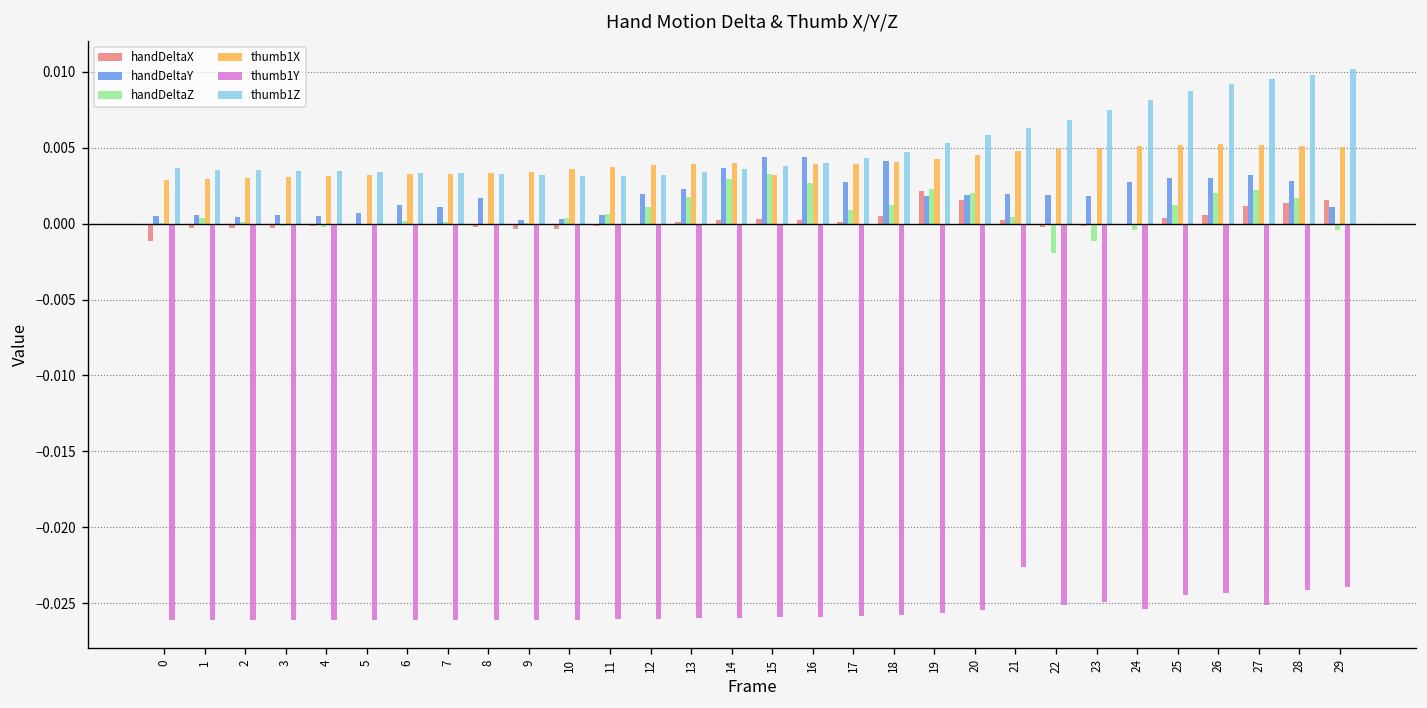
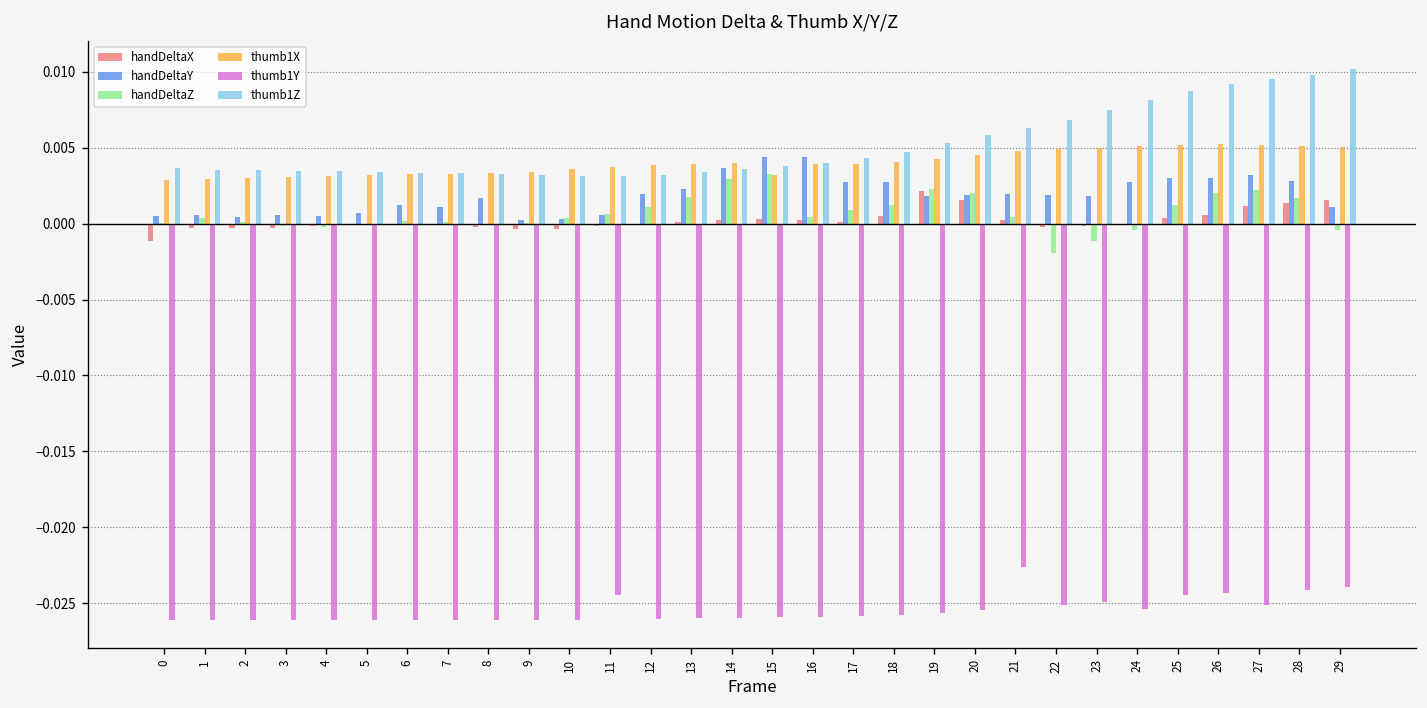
thumb1Y, 11: -0.0261 -> -0.0245
handDeltaZ, 16: 0.0027 -> 0.0005
handDeltaY, 18: 0.0041 -> 0.0028
